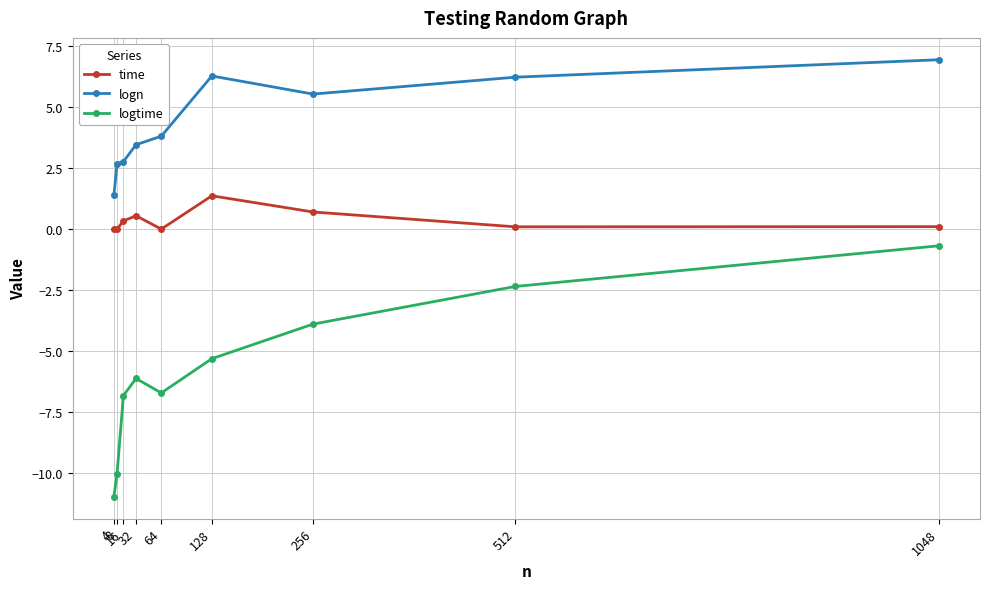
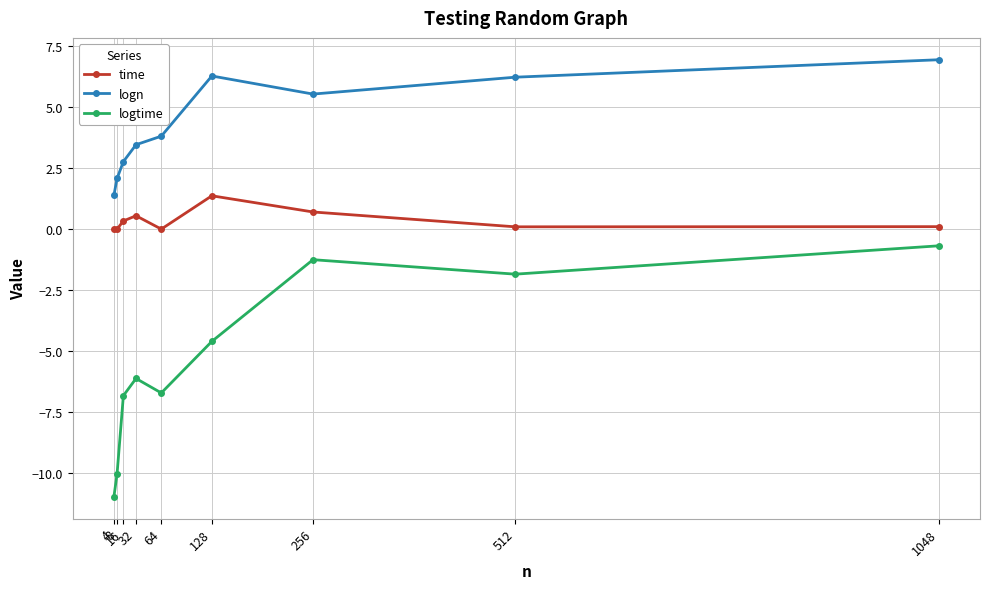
logn, 8: 2.7 -> 2.1
logtime, 128: -5.3 -> -4.6
logtime, 256: -3.9 -> -1.3
logtime, 512: -2.4 -> -1.8
